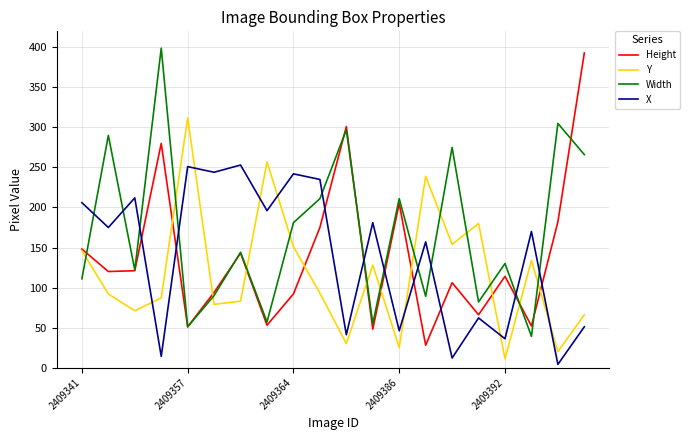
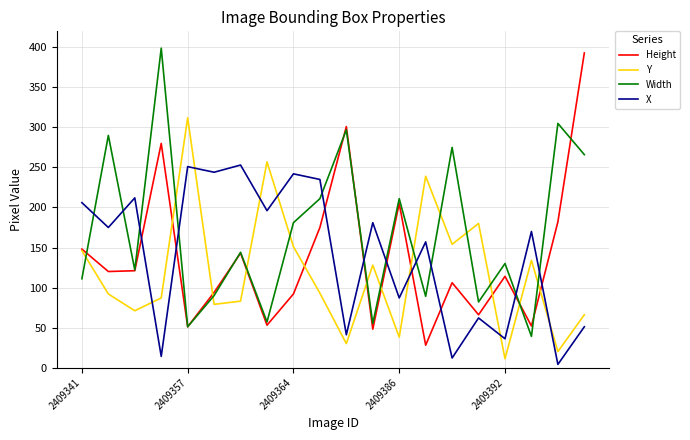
Y, 2409386: 30 -> 40
X, 2409386: 50 -> 90
